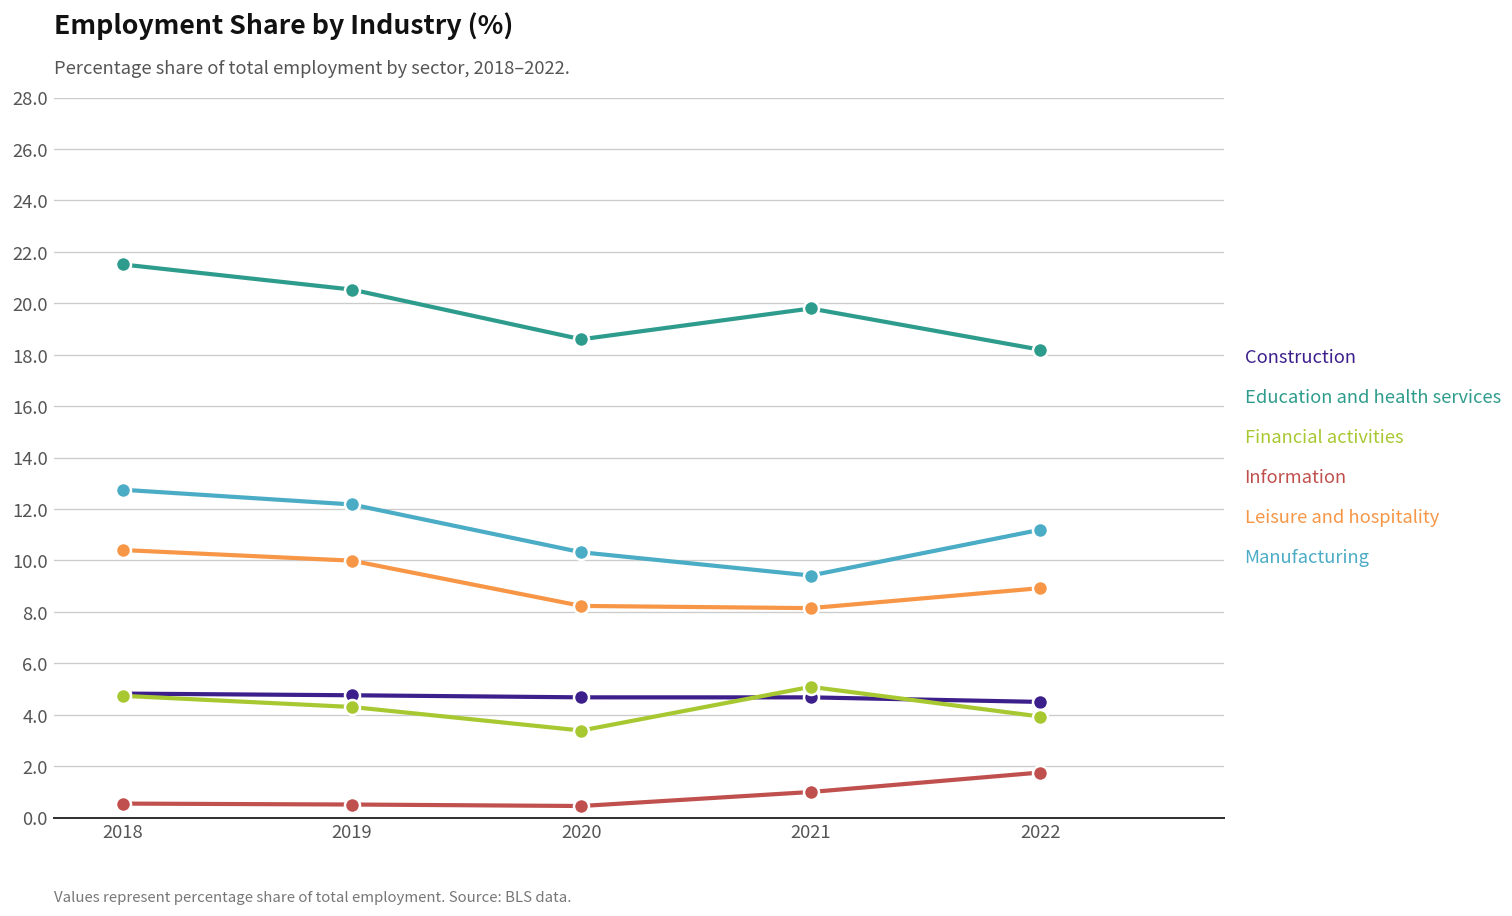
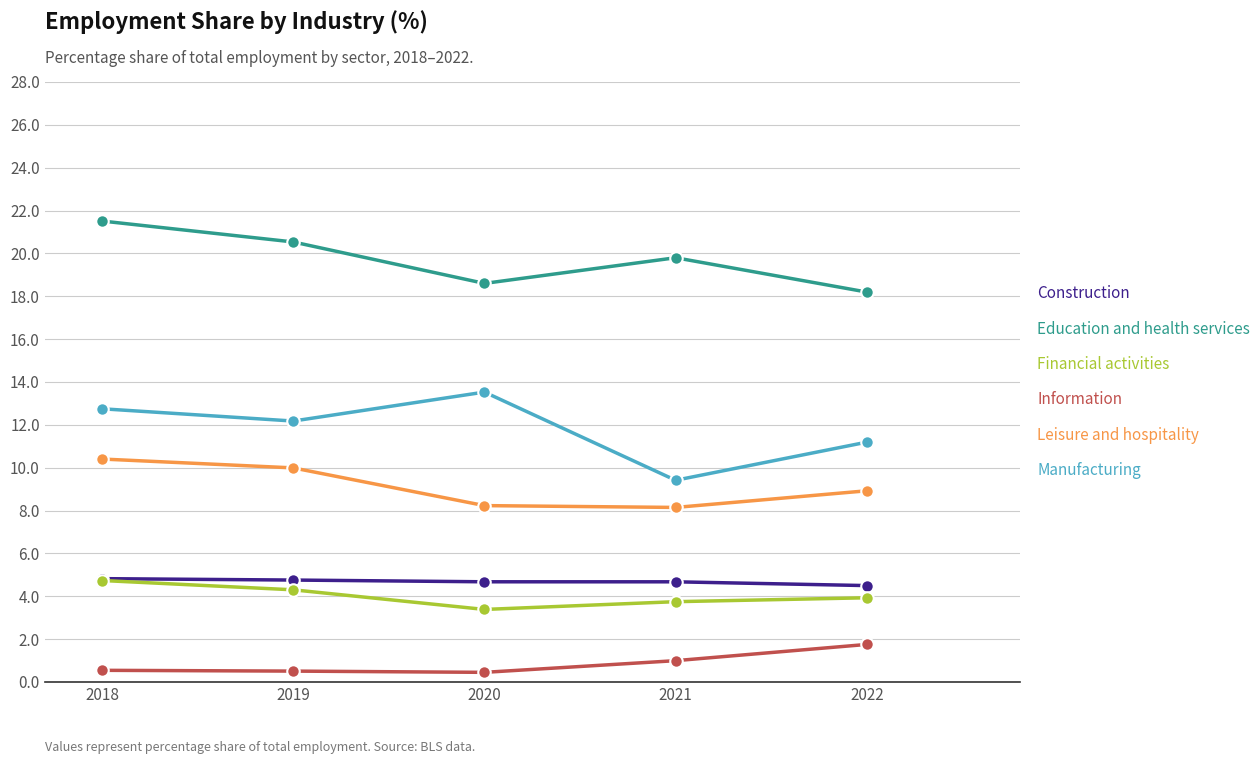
Manufacturing, 2020: 10.3 -> 13.5
Financial activities, 2021: 5.1 -> 3.7
